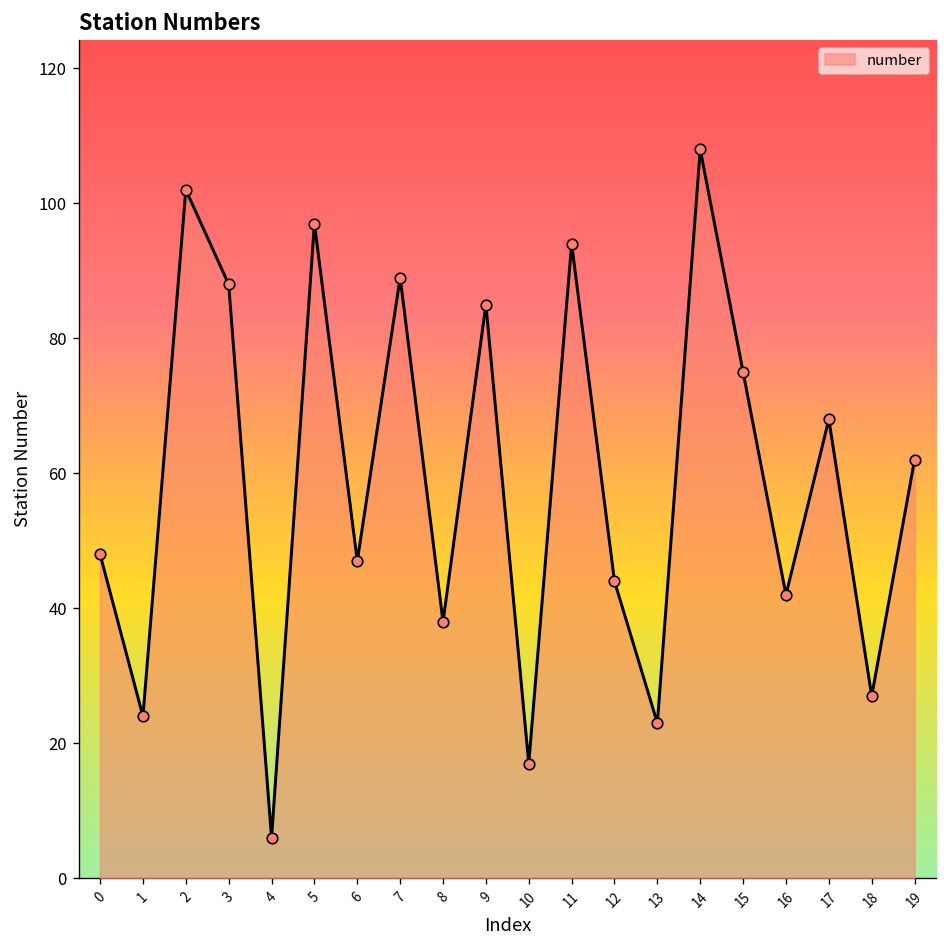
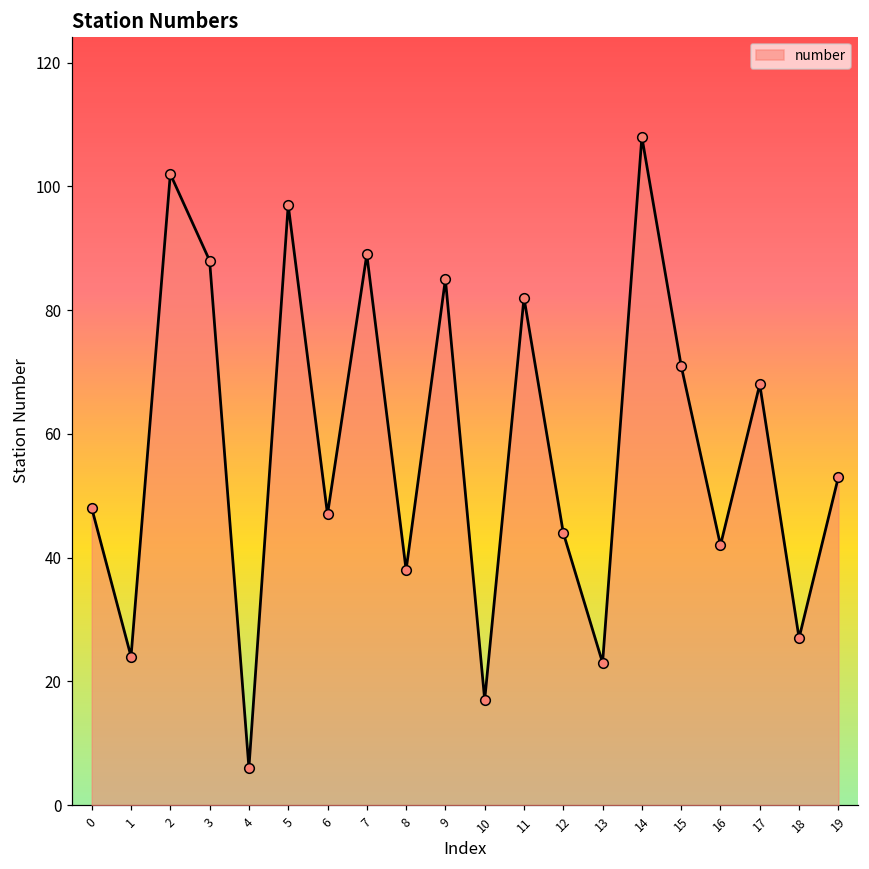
11: 94 -> 82
15: 75 -> 71
19: 62 -> 53
